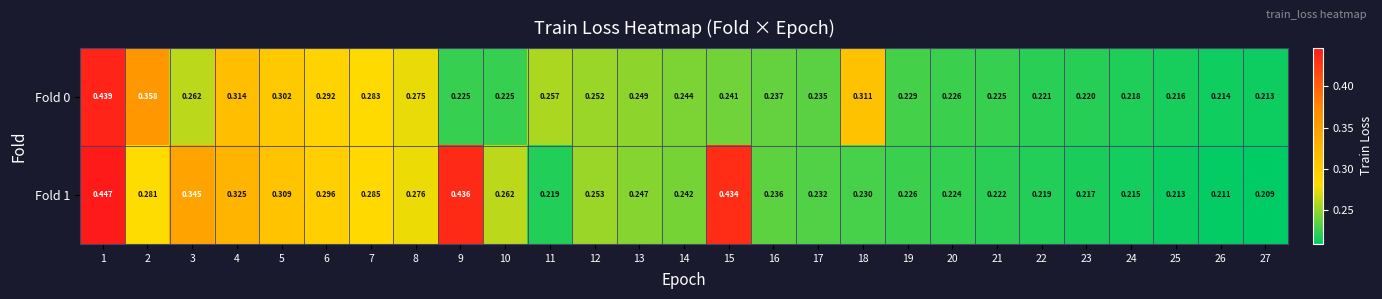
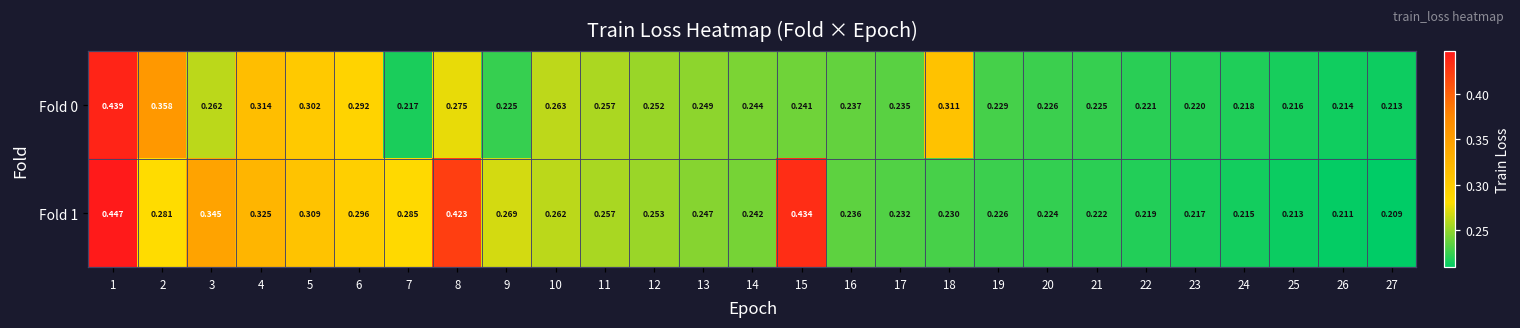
Fold 0, 7: 0.283 -> 0.217
Fold 0, 10: 0.225 -> 0.263
Fold 1, 8: 0.276 -> 0.423
Fold 1, 9: 0.436 -> 0.269
Fold 1, 11: 0.219 -> 0.257
